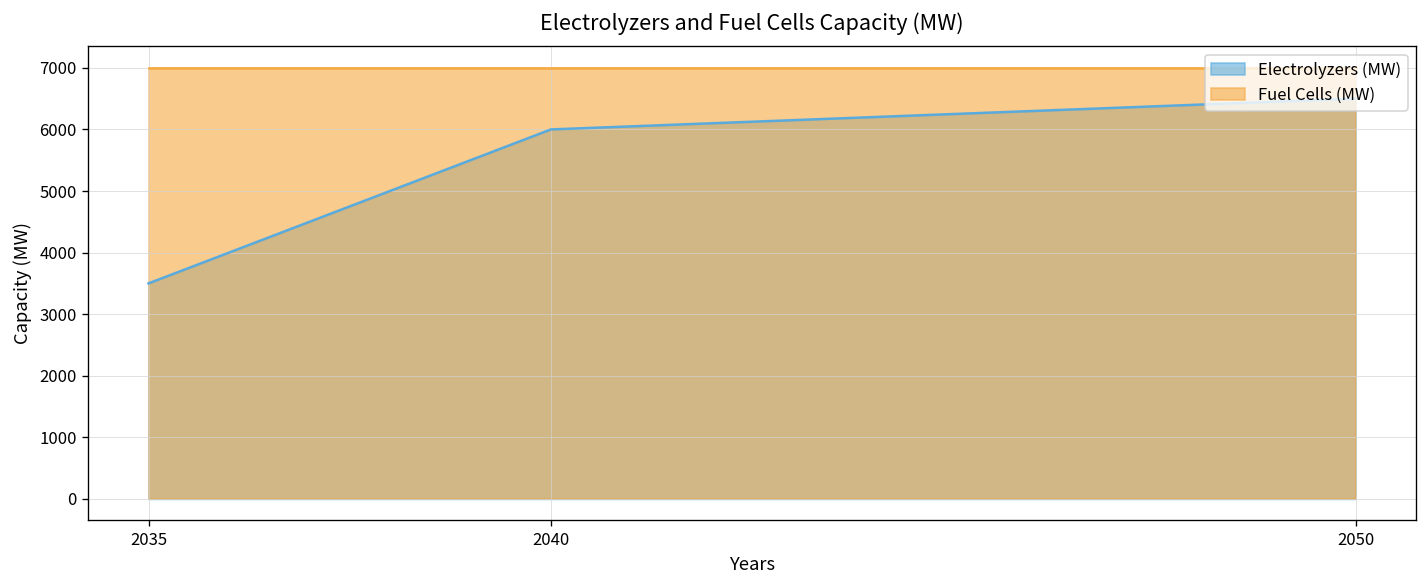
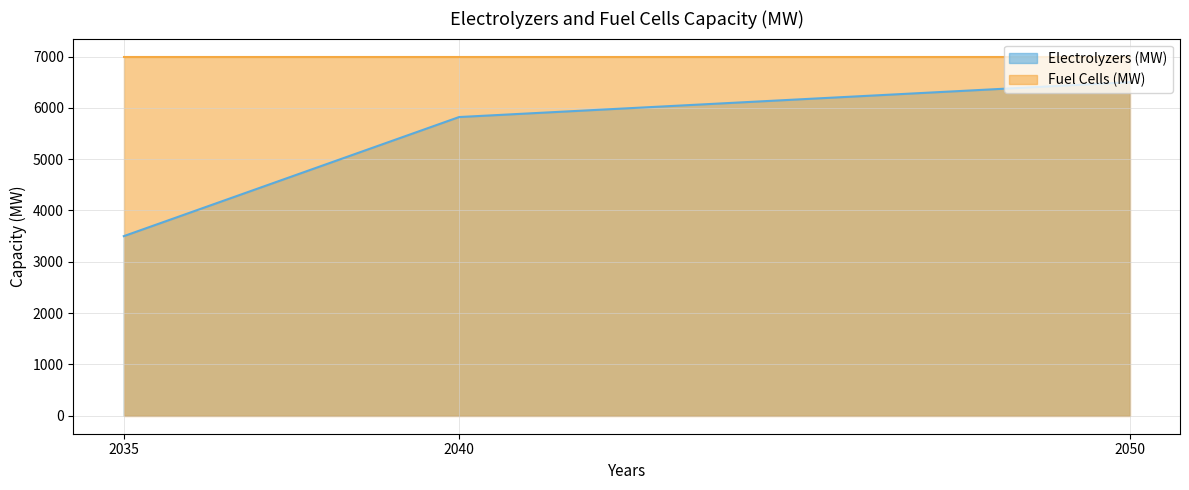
Electrolyzers (MW), 2040: 6000 -> 5800
